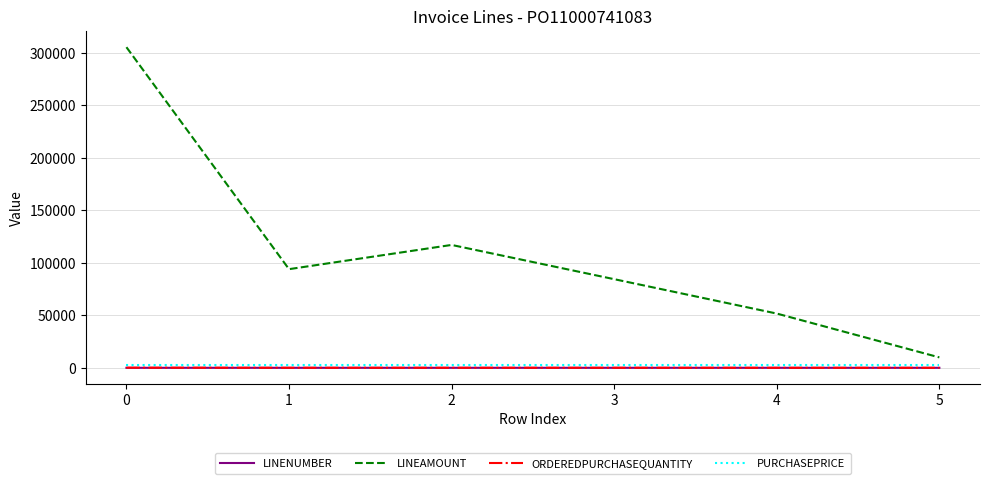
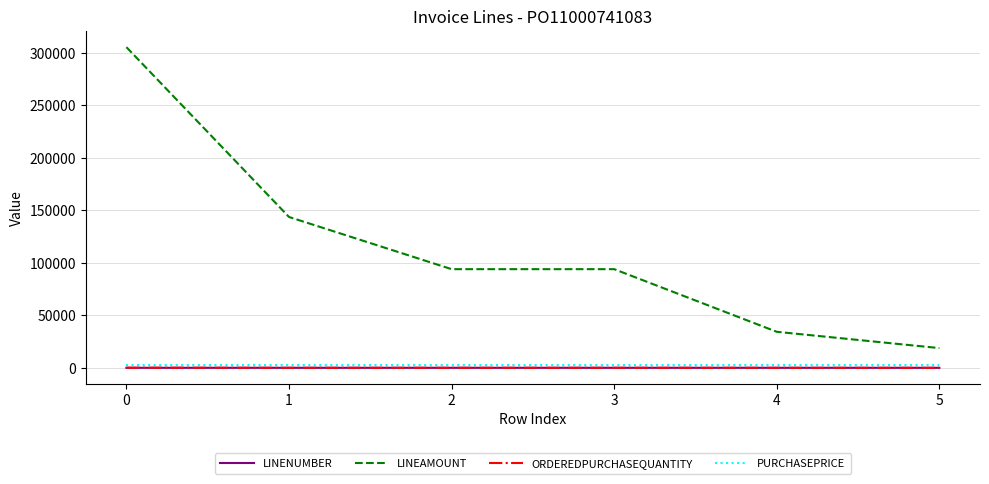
LINEAMOUNT, 1: 94000 -> 144000
LINEAMOUNT, 2: 117000 -> 94000
LINEAMOUNT, 3: 84000 -> 94000
LINEAMOUNT, 4: 52000 -> 34000
LINEAMOUNT, 5: 10000 -> 19000
